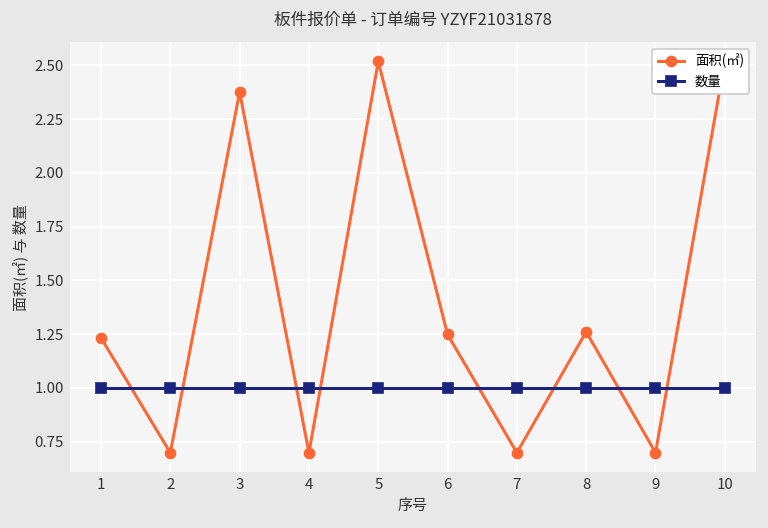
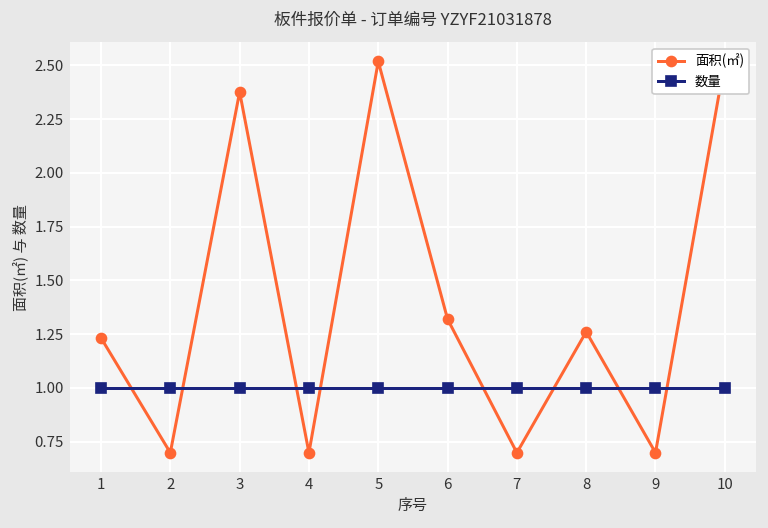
面积(㎡), 6: 1.25 -> 1.32
